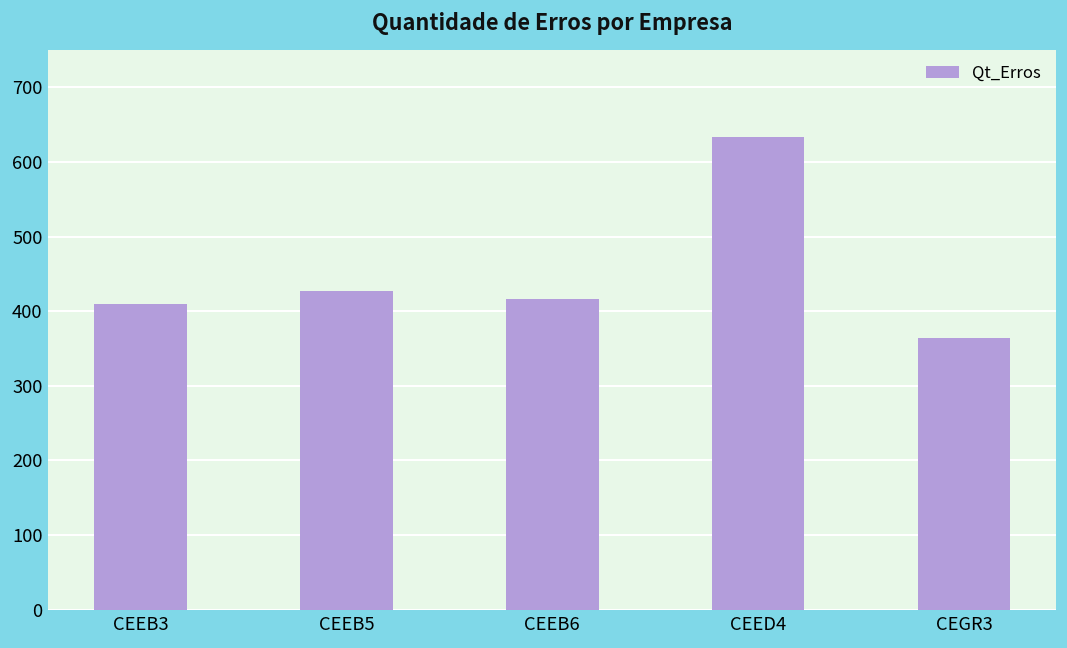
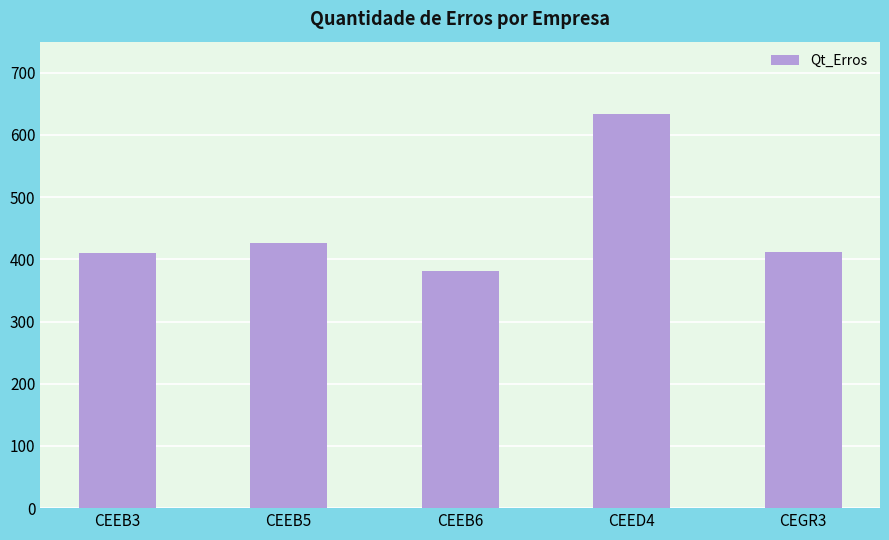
CEEB6: 420 -> 380
CEGR3: 360 -> 410
